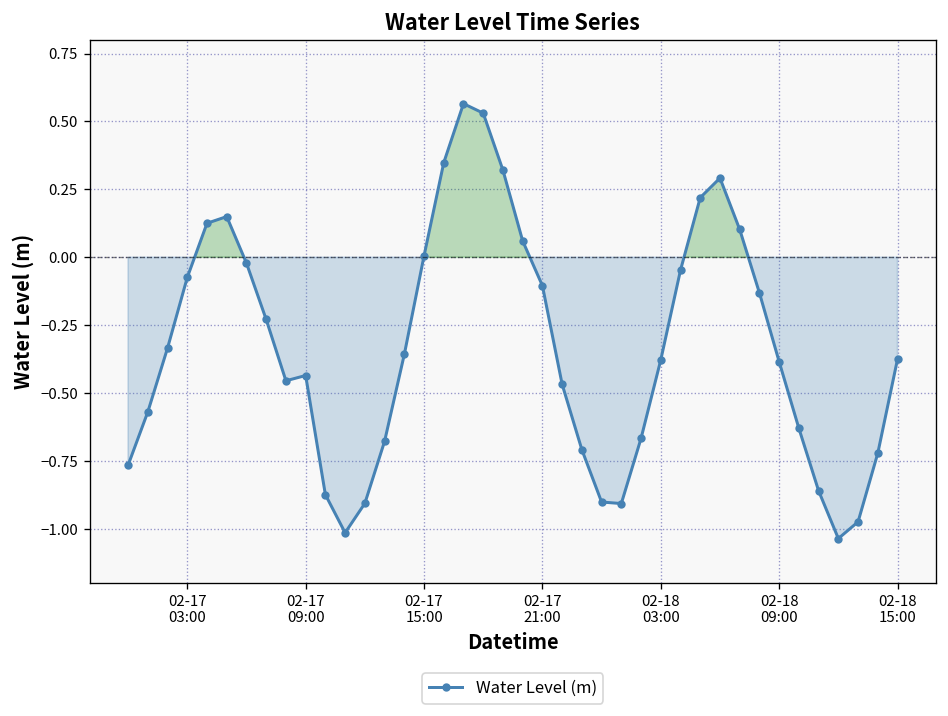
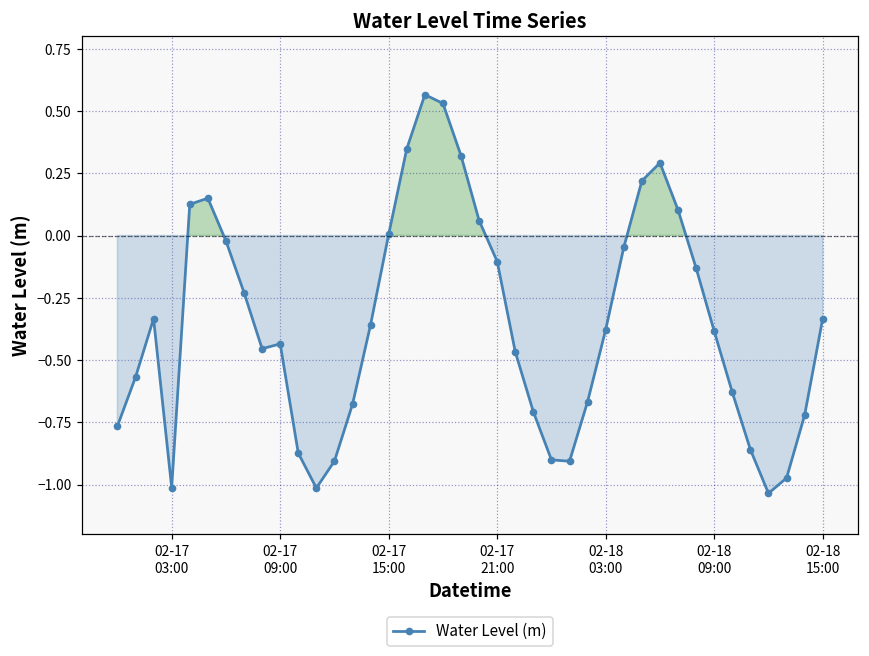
02-17 03:00: -0.07 -> -1.01
02-18 15:00: -0.37 -> -0.33
